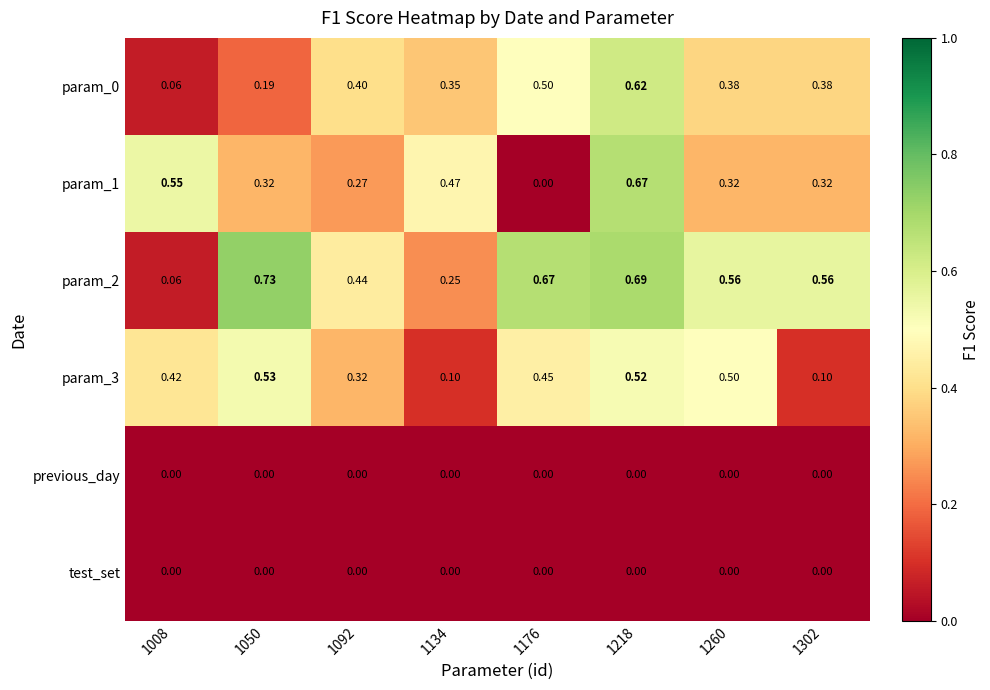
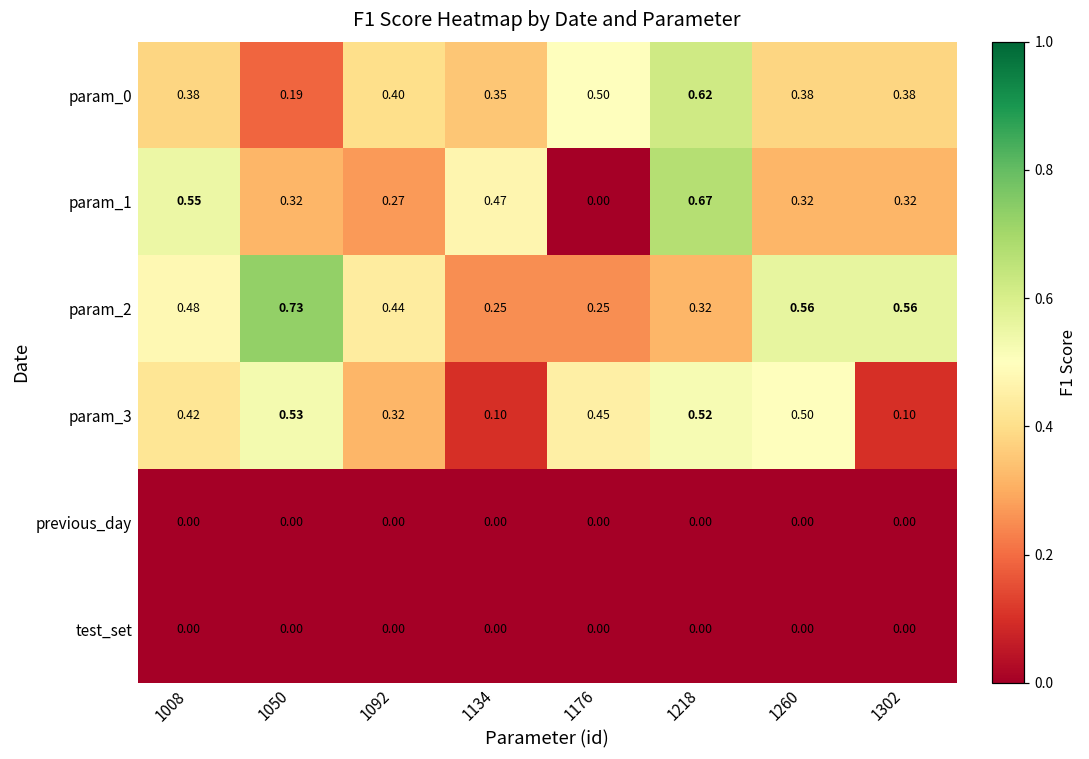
param_0, 1008: 0.06 -> 0.38
param_2, 1008: 0.06 -> 0.48
param_2, 1176: 0.67 -> 0.25
param_2, 1218: 0.69 -> 0.32
